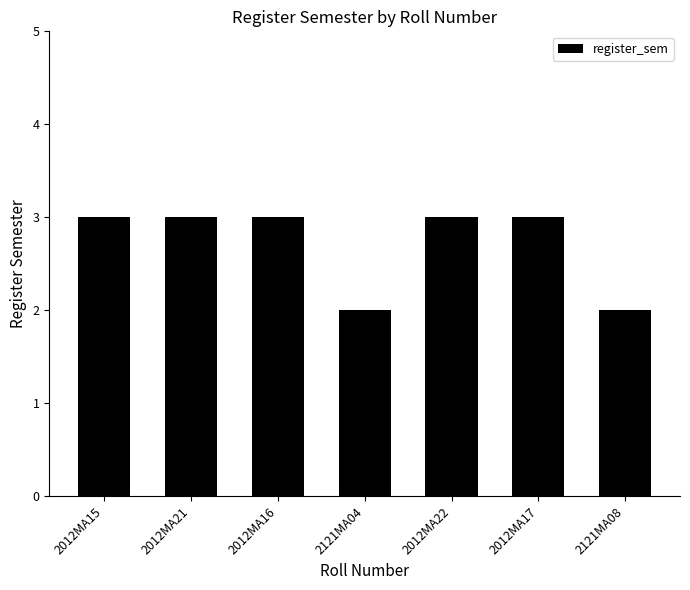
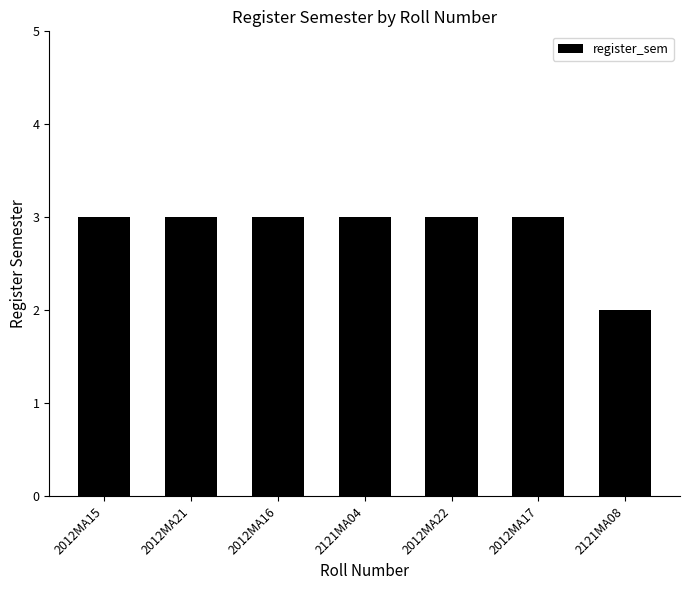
2121MA04: 2 -> 3
